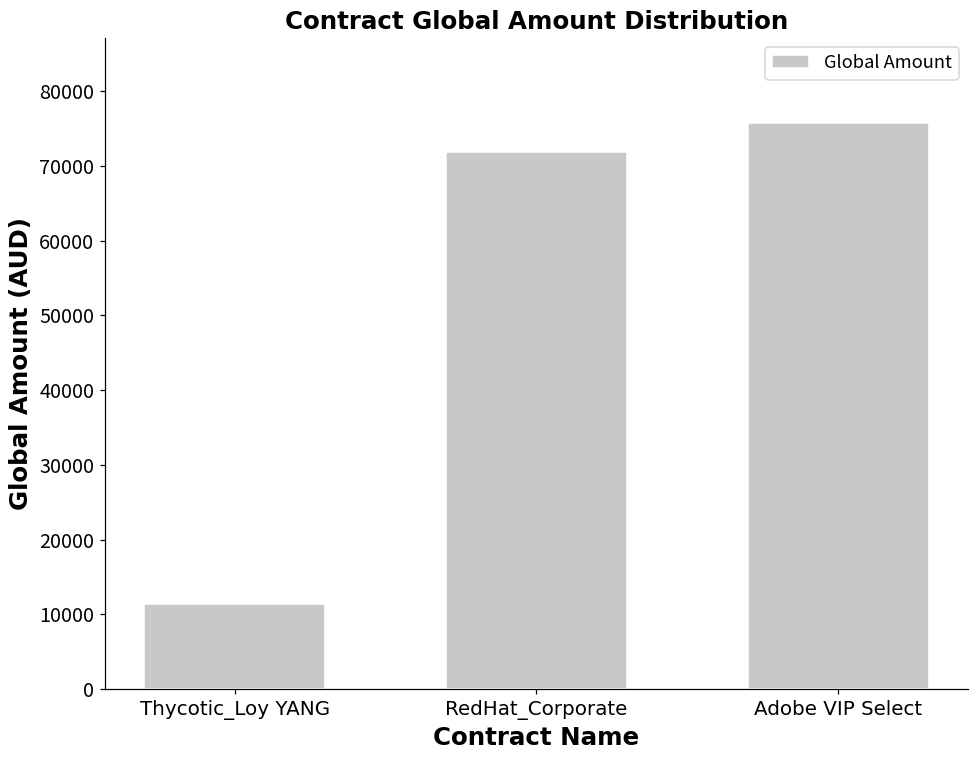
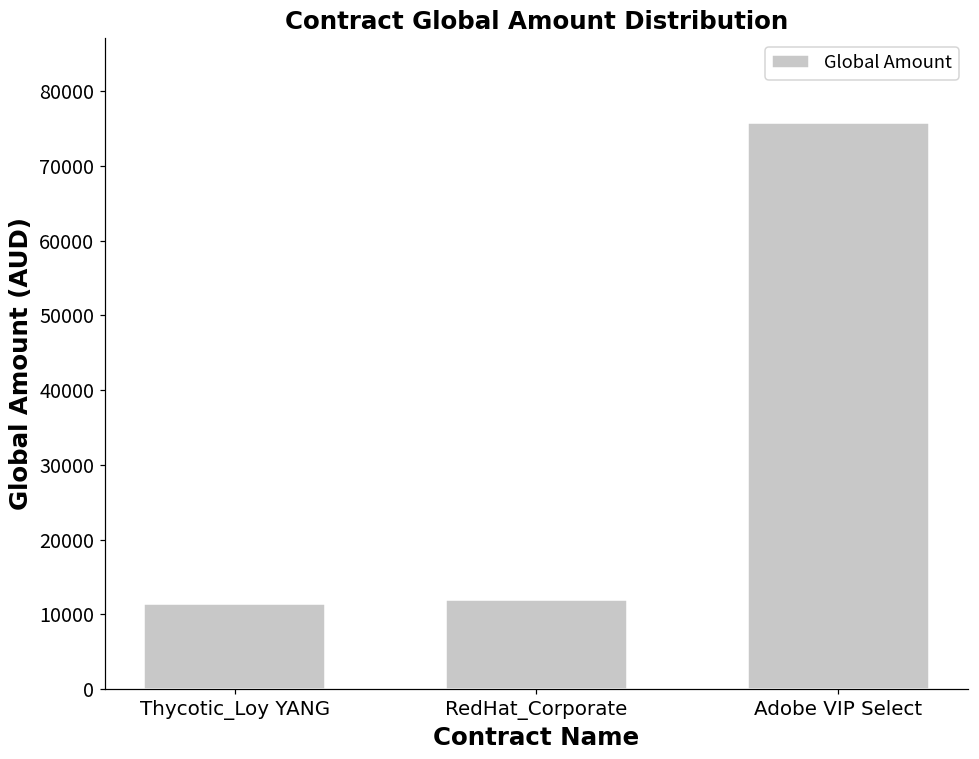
RedHat_Corporate: 72000 -> 12000
